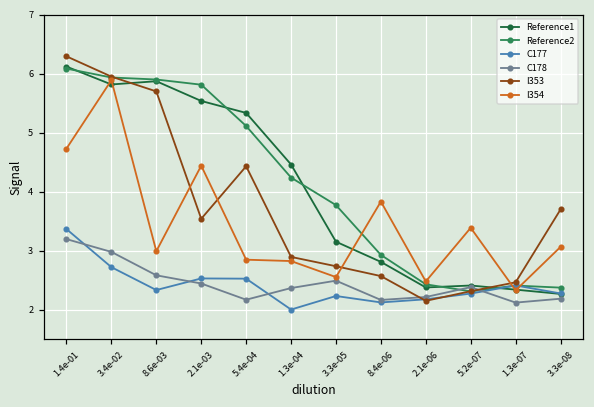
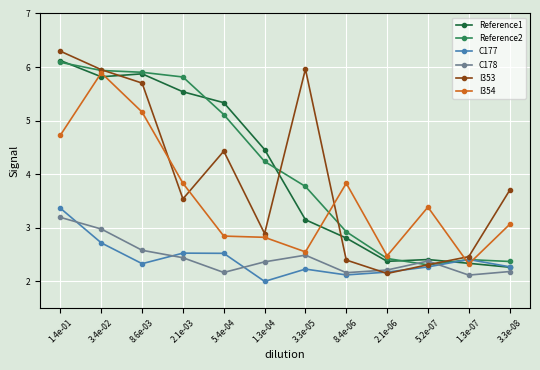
I354, 8.6e-03: 3.0 -> 5.2
I354, 2.1e-03: 4.4 -> 3.8
I353, 3.3e-05: 2.7 -> 6.0
I353, 8.4e-06: 2.6 -> 2.4
